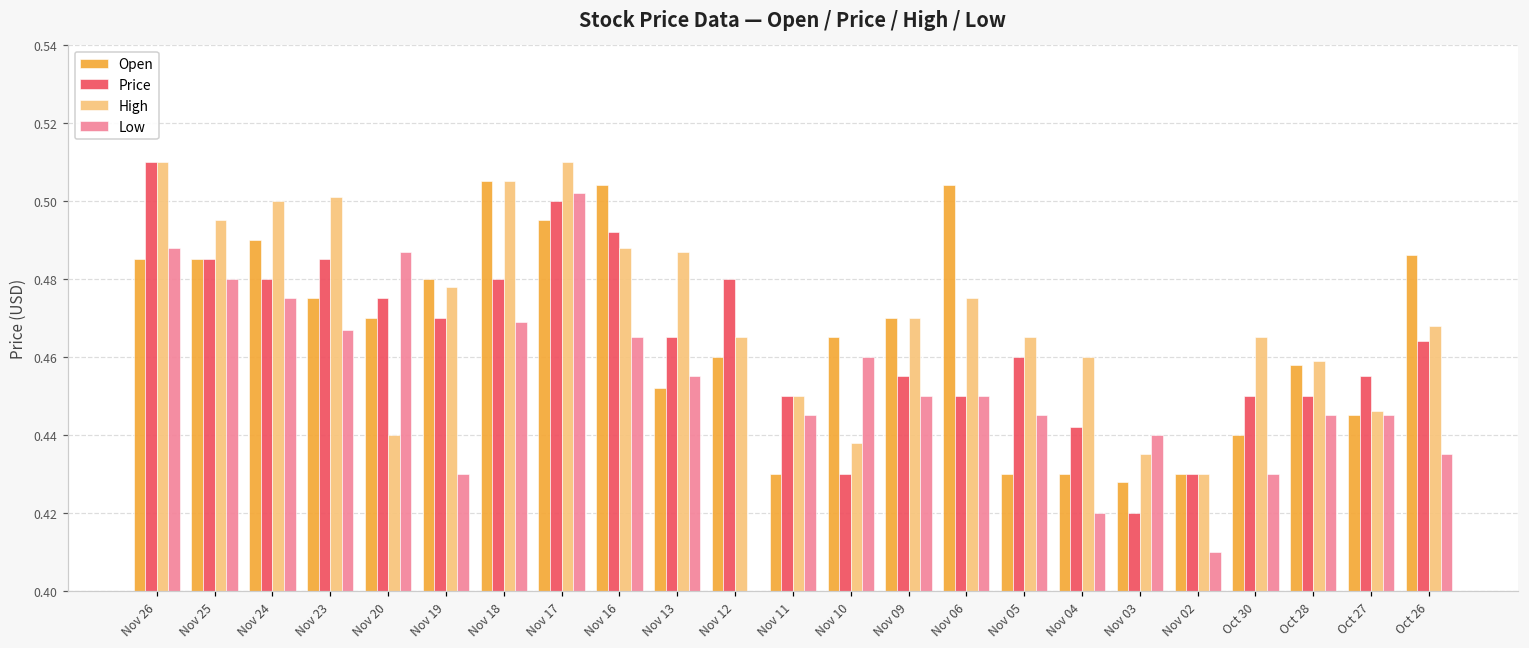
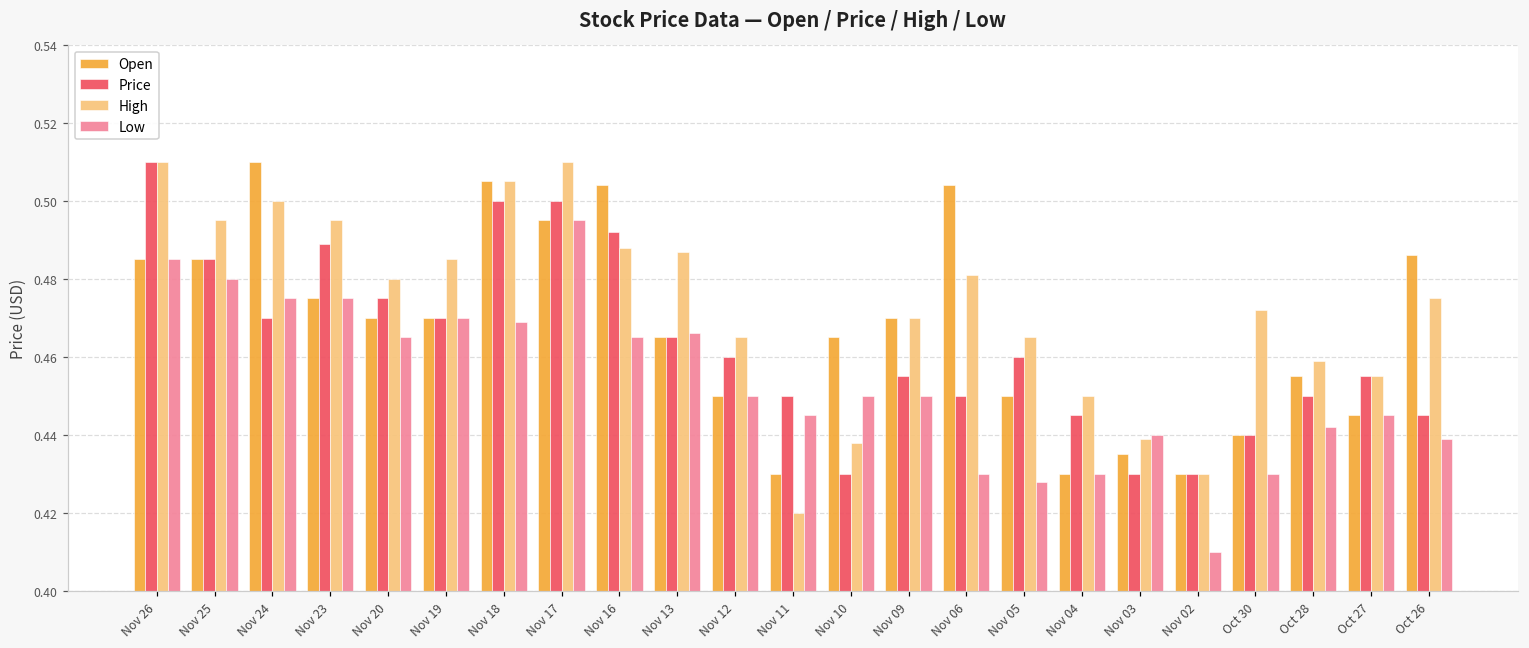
Low, Nov 26: 0.488 -> 0.485
Open, Nov 24: 0.49 -> 0.51
Price, Nov 24: 0.48 -> 0.47
Price, Nov 23: 0.485 -> 0.489
High, Nov 23: 0.501 -> 0.495
Low, Nov 23: 0.467 -> 0.475
High, Nov 20: 0.44 -> 0.48
Low, Nov 20: 0.487 -> 0.465
Open, Nov 19: 0.48 -> 0.47
High, Nov 19: 0.478 -> 0.485
Low, Nov 19: 0.43 -> 0.47
Price, Nov 18: 0.48 -> 0.50
Low, Nov 17: 0.502 -> 0.495
Open, Nov 13: 0.452 -> 0.465
Low, Nov 13: 0.455 -> 0.466
Open, Nov 12: 0.46 -> 0.45
Price, Nov 12: 0.48 -> 0.46
Low, Nov 12: 0.40 -> 0.45
High, Nov 11: 0.45 -> 0.42
Low, Nov 10: 0.46 -> 0.45
High, Nov 06: 0.475 -> 0.481
Low, Nov 06: 0.45 -> 0.43
Open, Nov 05: 0.43 -> 0.45
Low, Nov 05: 0.445 -> 0.428
Price, Nov 04: 0.442 -> 0.445
High, Nov 04: 0.46 -> 0.45
Low, Nov 04: 0.42 -> 0.43
Open, Nov 03: 0.428 -> 0.435
Price, Nov 03: 0.42 -> 0.43
High, Nov 03: 0.435 -> 0.439
Price, Oct 30: 0.45 -> 0.44
High, Oct 30: 0.465 -> 0.472
Open, Oct 28: 0.458 -> 0.455
Low, Oct 28: 0.445 -> 0.442
High, Oct 27: 0.446 -> 0.455
Price, Oct 26: 0.464 -> 0.445
High, Oct 26: 0.468 -> 0.475
Low, Oct 26: 0.435 -> 0.439
